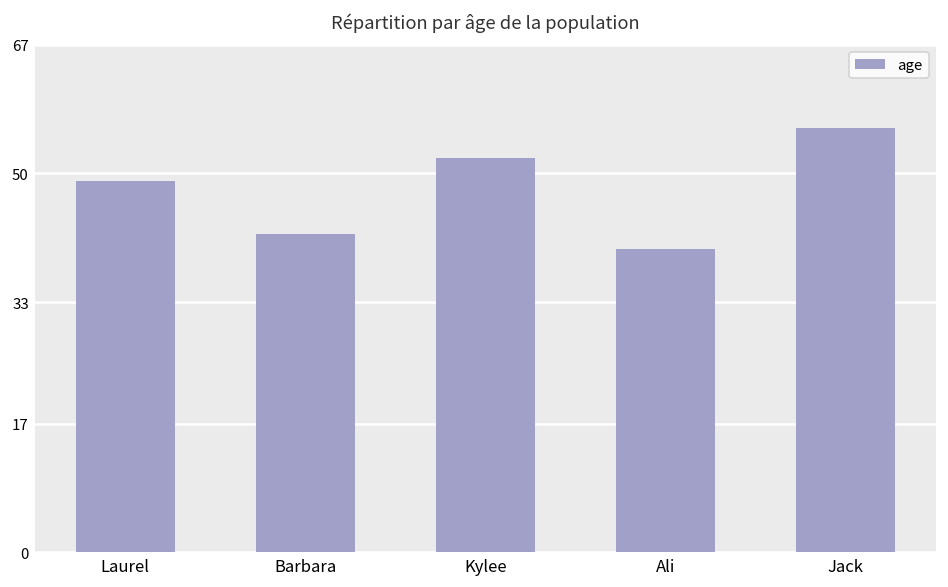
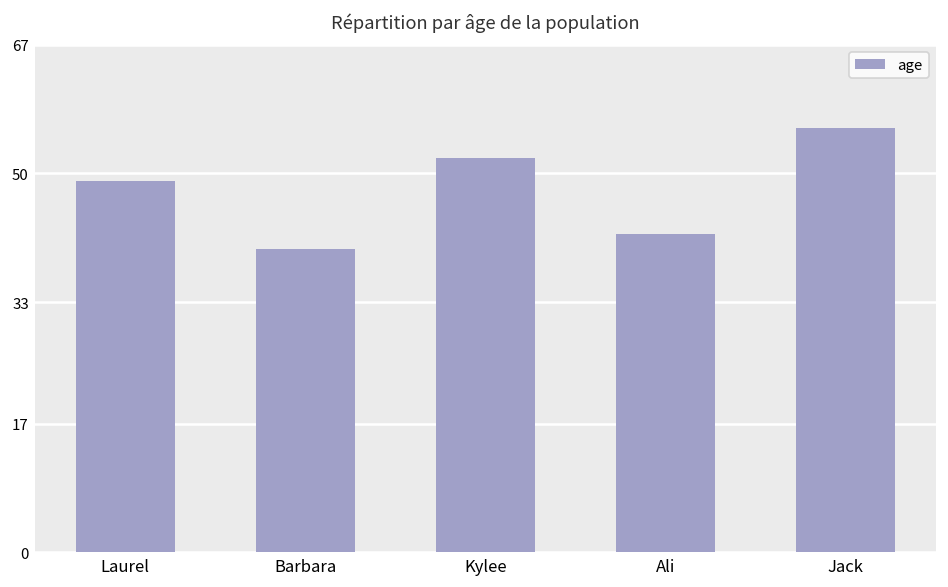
Barbara: 42 -> 40
Ali: 40 -> 42
